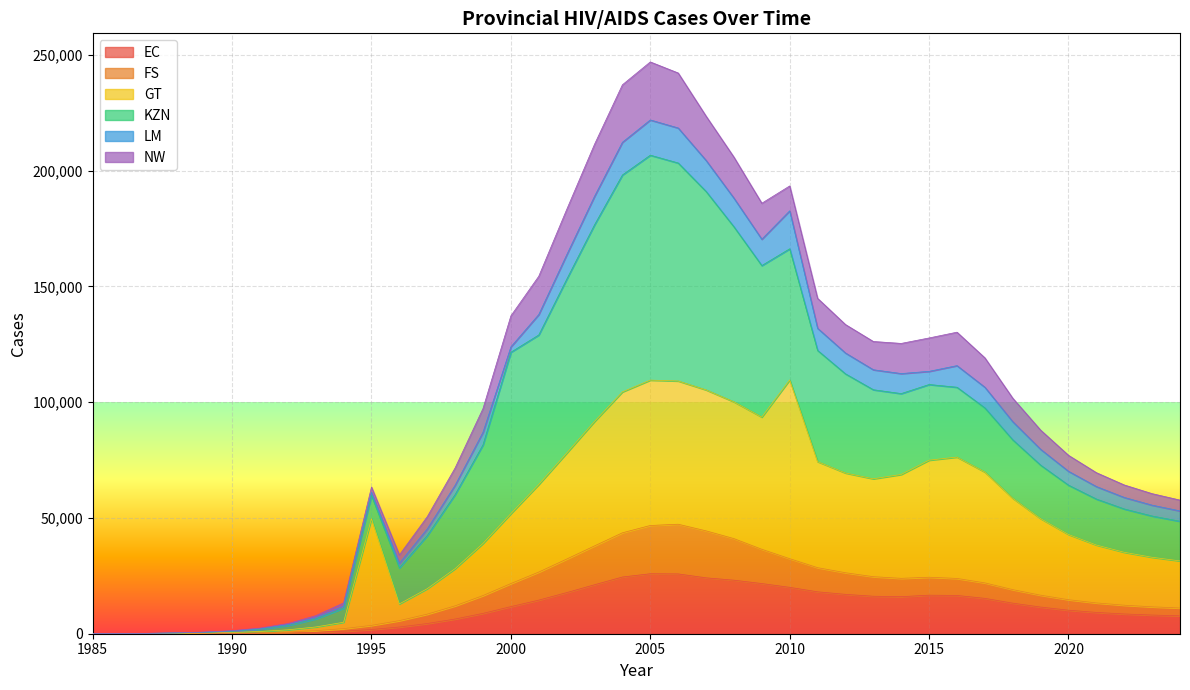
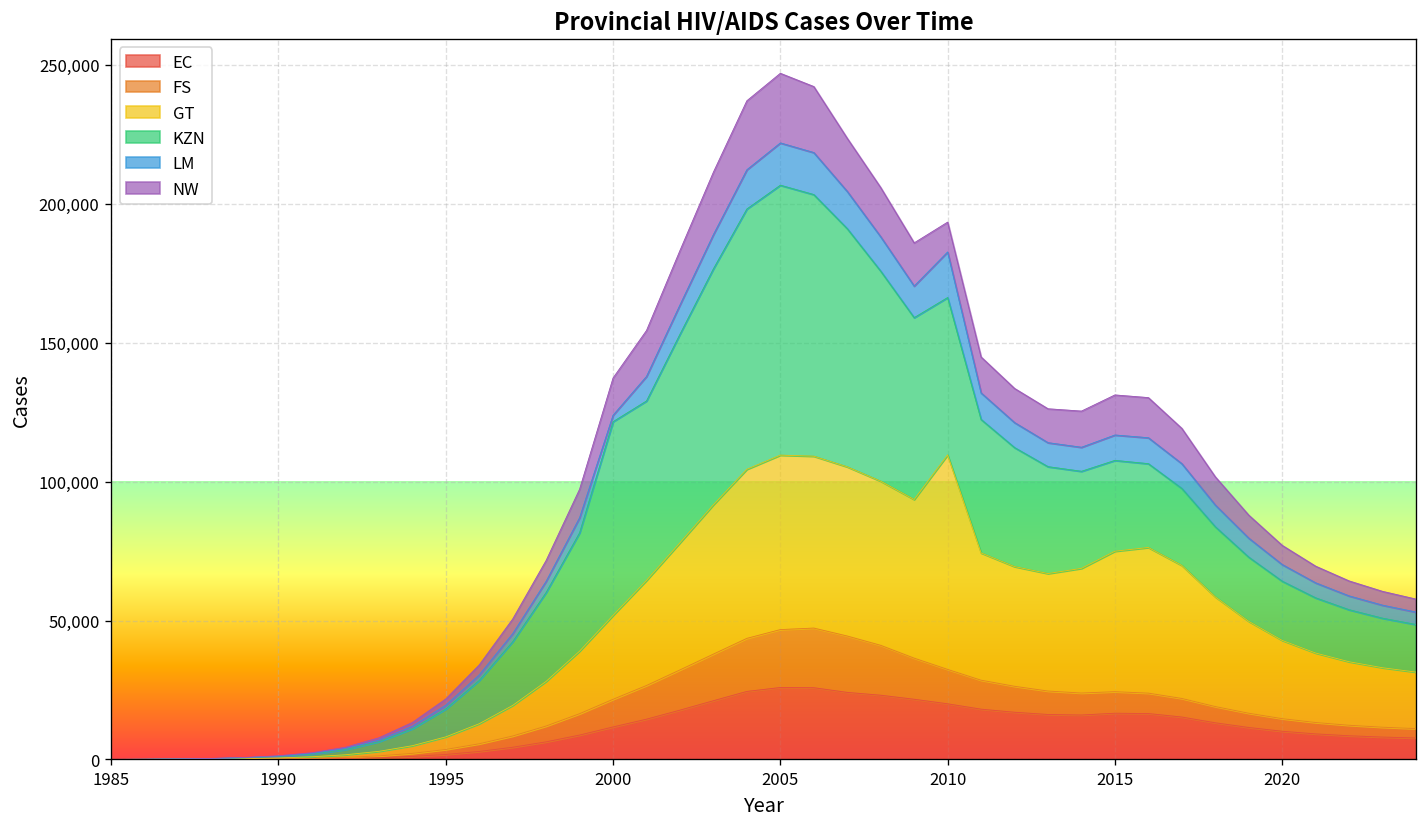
GT, 1995: 46,000 -> 5,000
LM, 2015: 6,000 -> 9,000
